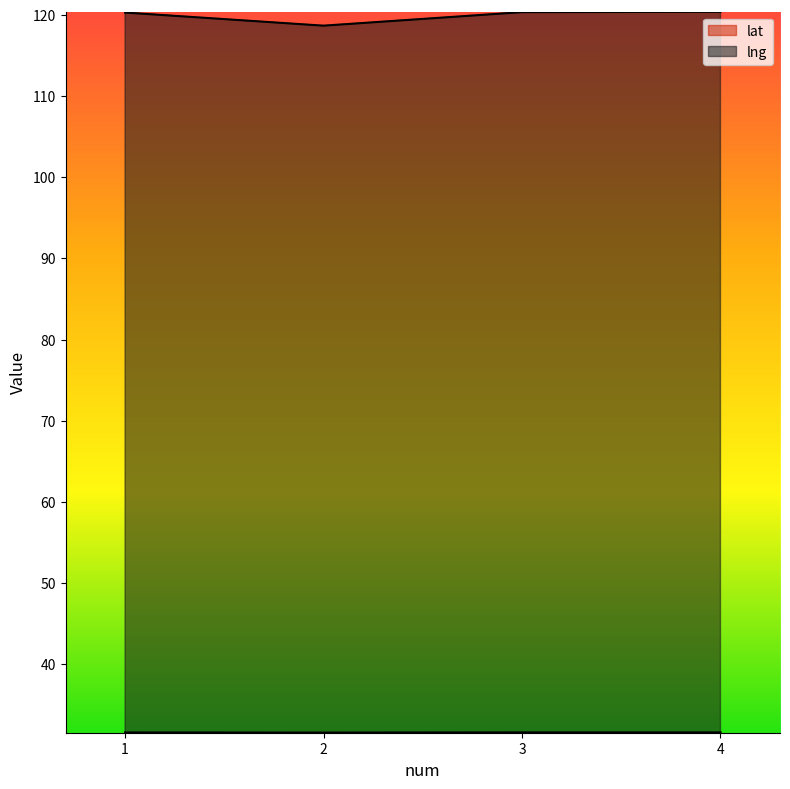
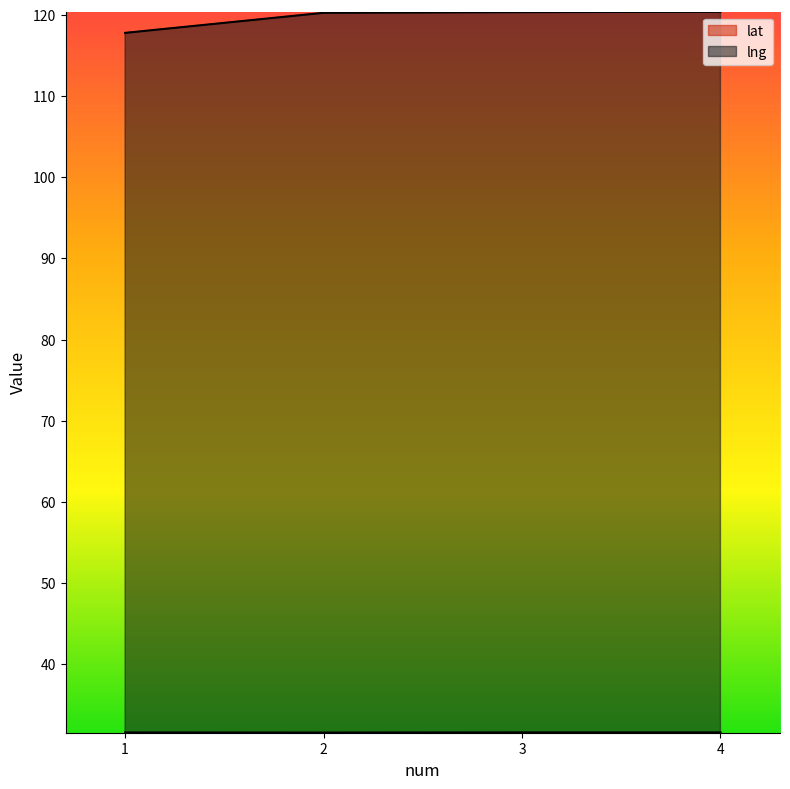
lng, 1: 120 -> 118
lng, 2: 119 -> 120
